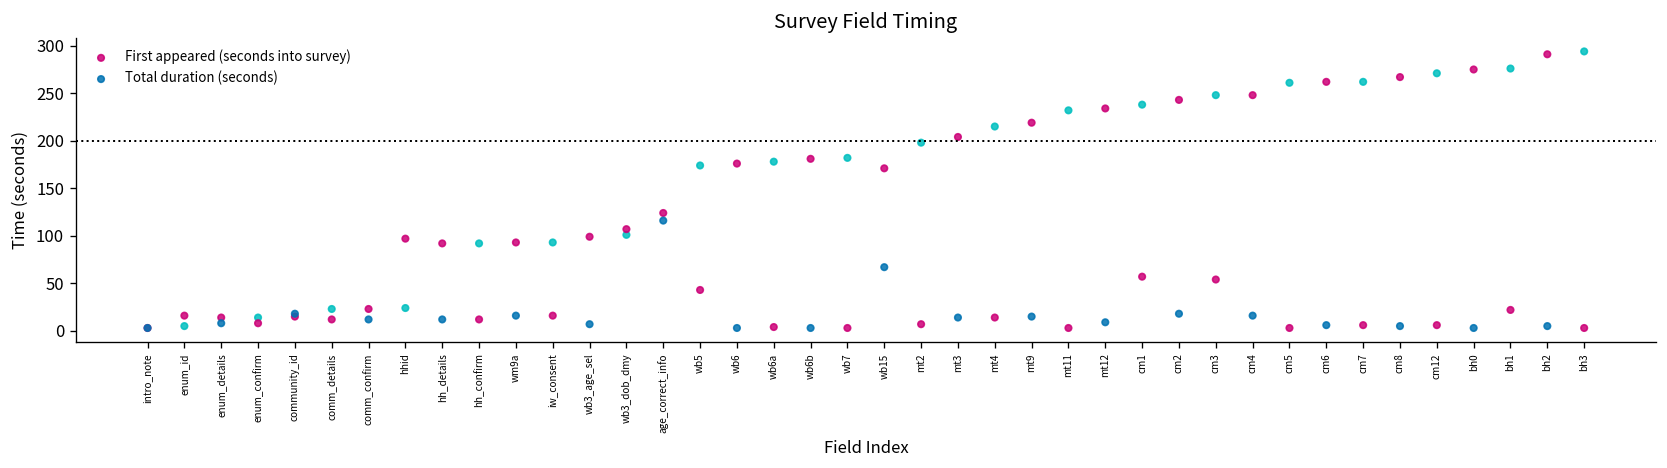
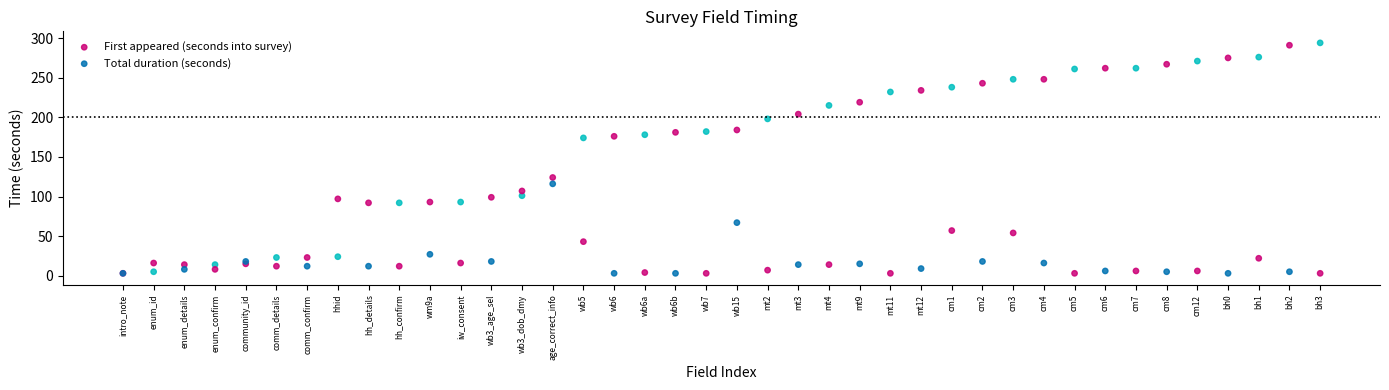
Total duration (seconds), wm9a: 20 -> 30
Total duration (seconds), wb3_age_sel: 10 -> 20
First appeared (seconds into survey), wb15: 170 -> 180
